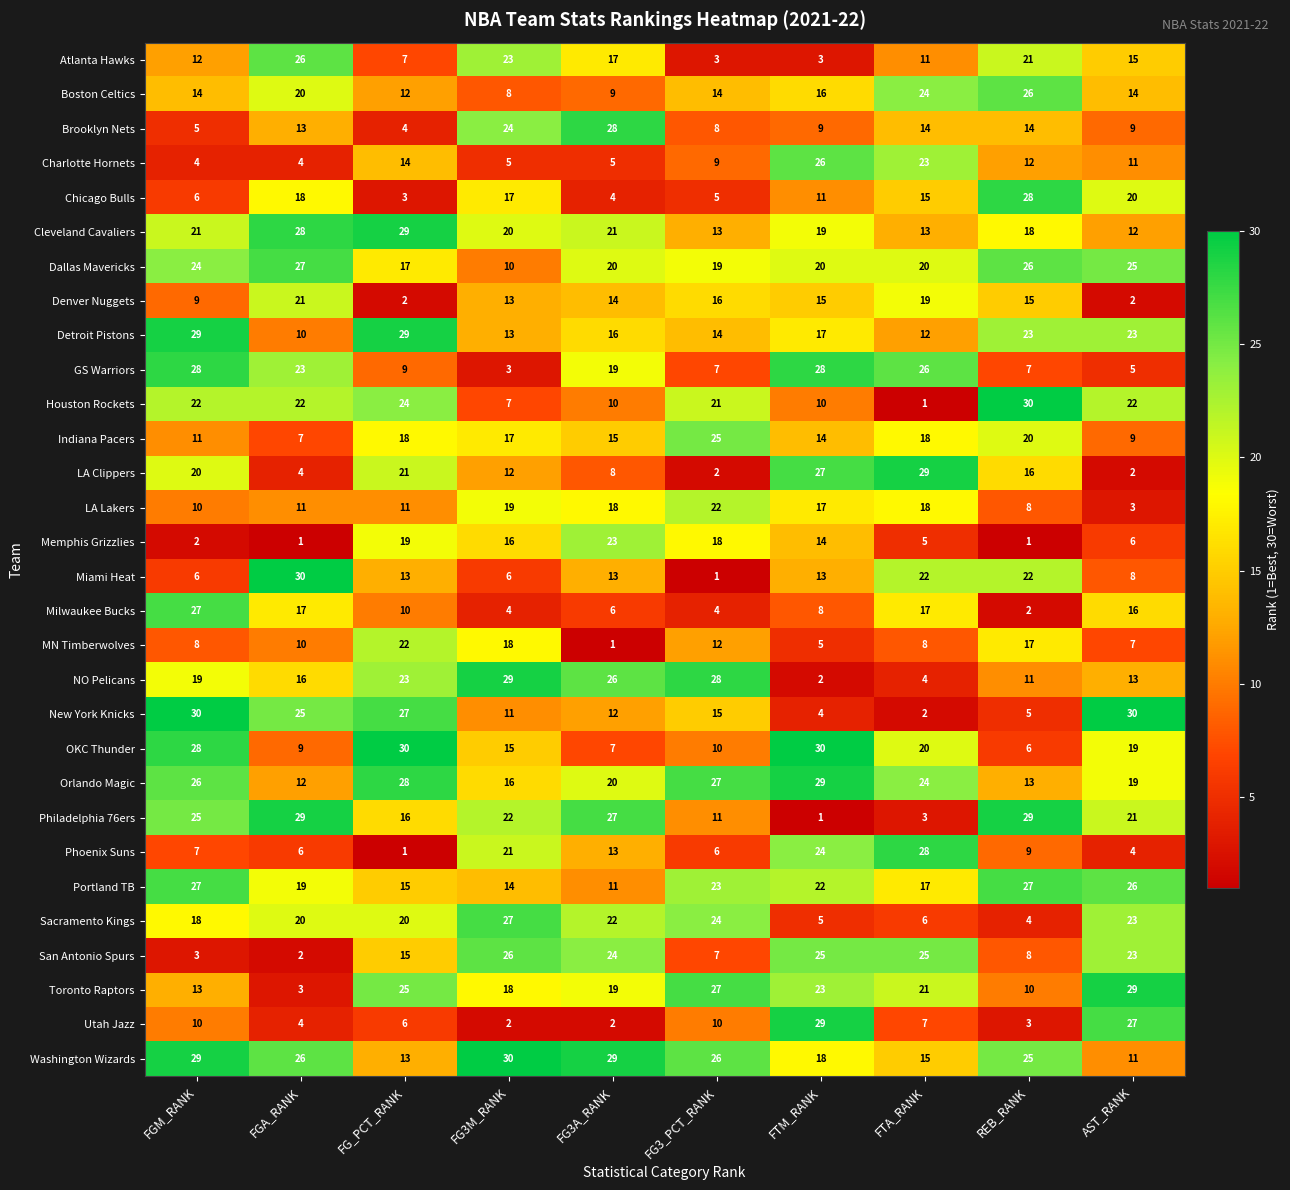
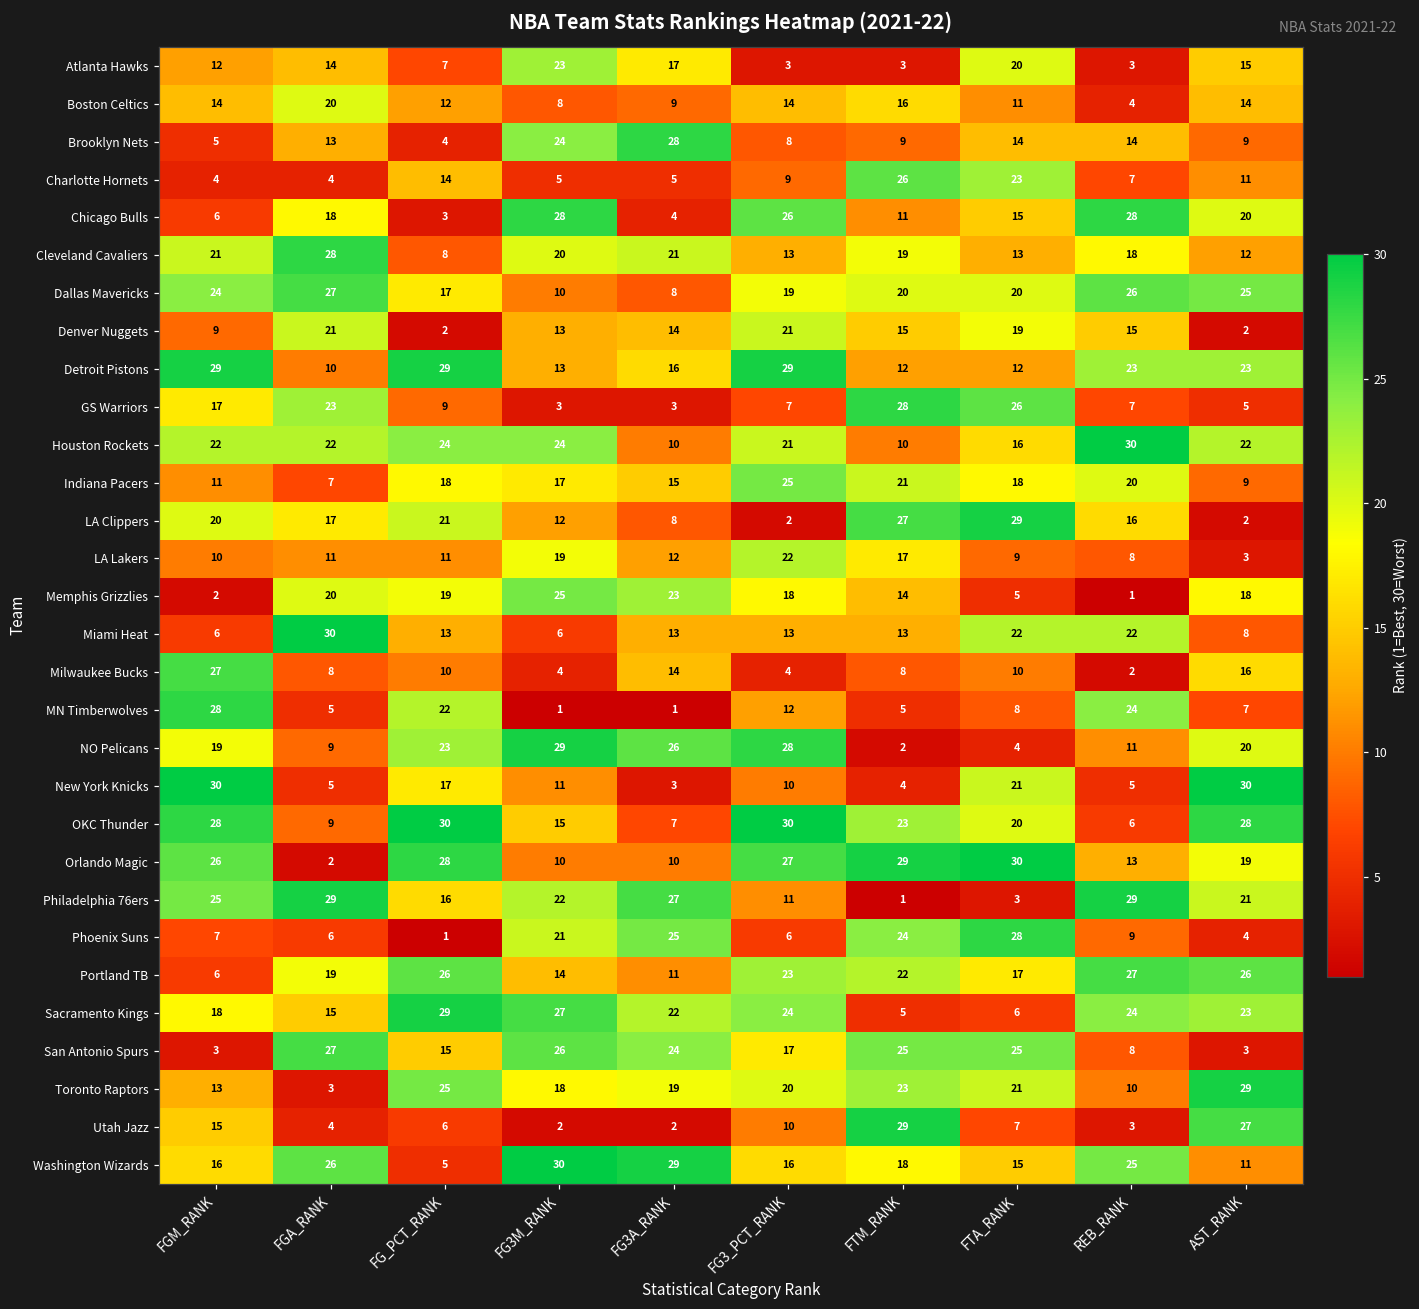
Atlanta Hawks, FGA_RANK: 26 -> 14
Atlanta Hawks, FTA_RANK: 11 -> 20
Atlanta Hawks, REB_RANK: 21 -> 3
Boston Celtics, FTA_RANK: 24 -> 11
Boston Celtics, REB_RANK: 26 -> 4
Charlotte Hornets, REB_RANK: 12 -> 7
Chicago Bulls, FG3M_RANK: 17 -> 28
Chicago Bulls, FG3_PCT_RANK: 5 -> 26
Cleveland Cavaliers, FG_PCT_RANK: 29 -> 8
Dallas Mavericks, FG3A_RANK: 20 -> 8
Denver Nuggets, FG3_PCT_RANK: 16 -> 21
Detroit Pistons, FG3_PCT_RANK: 14 -> 29
Detroit Pistons, FTM_RANK: 17 -> 12
GS Warriors, FGM_RANK: 28 -> 17
GS Warriors, FG3A_RANK: 19 -> 3
Houston Rockets, FG3M_RANK: 7 -> 24
Houston Rockets, FTA_RANK: 1 -> 16
Indiana Pacers, FTM_RANK: 14 -> 21
LA Clippers, FGA_RANK: 4 -> 17
LA Lakers, FG3A_RANK: 18 -> 12
LA Lakers, FTA_RANK: 18 -> 9
Memphis Grizzlies, FGA_RANK: 1 -> 20
Memphis Grizzlies, FG3M_RANK: 16 -> 25
Memphis Grizzlies, AST_RANK: 6 -> 18
Miami Heat, FG3_PCT_RANK: 1 -> 13
Milwaukee Bucks, FGA_RANK: 17 -> 8
Milwaukee Bucks, FG3A_RANK: 6 -> 14
Milwaukee Bucks, FTA_RANK: 17 -> 10
MN Timberwolves, FGM_RANK: 8 -> 28
MN Timberwolves, FGA_RANK: 10 -> 5
MN Timberwolves, FG3M_RANK: 18 -> 1
MN Timberwolves, REB_RANK: 17 -> 24
NO Pelicans, FGA_RANK: 16 -> 9
NO Pelicans, AST_RANK: 13 -> 20
New York Knicks, FGA_RANK: 25 -> 5
New York Knicks, FG_PCT_RANK: 27 -> 17
New York Knicks, FG3A_RANK: 12 -> 3
New York Knicks, FG3_PCT_RANK: 15 -> 10
New York Knicks, FTA_RANK: 2 -> 21
OKC Thunder, FG3_PCT_RANK: 10 -> 30
OKC Thunder, FTM_RANK: 30 -> 23
OKC Thunder, AST_RANK: 19 -> 28
Orlando Magic, FGA_RANK: 12 -> 2
Orlando Magic, FG3M_RANK: 16 -> 10
Orlando Magic, FG3A_RANK: 20 -> 10
Orlando Magic, FTA_RANK: 24 -> 30
Phoenix Suns, FG3A_RANK: 13 -> 25
Portland TB, FGM_RANK: 27 -> 6
Portland TB, FG_PCT_RANK: 15 -> 26
Sacramento Kings, FGA_RANK: 20 -> 15
Sacramento Kings, FG_PCT_RANK: 20 -> 29
Sacramento Kings, REB_RANK: 4 -> 24
San Antonio Spurs, FGA_RANK: 2 -> 27
San Antonio Spurs, FG3_PCT_RANK: 7 -> 17
San Antonio Spurs, AST_RANK: 23 -> 3
Toronto Raptors, FG3_PCT_RANK: 27 -> 20
Utah Jazz, FGM_RANK: 10 -> 15
Washington Wizards, FGM_RANK: 29 -> 16
Washington Wizards, FG_PCT_RANK: 13 -> 5
Washington Wizards, FG3_PCT_RANK: 26 -> 16
